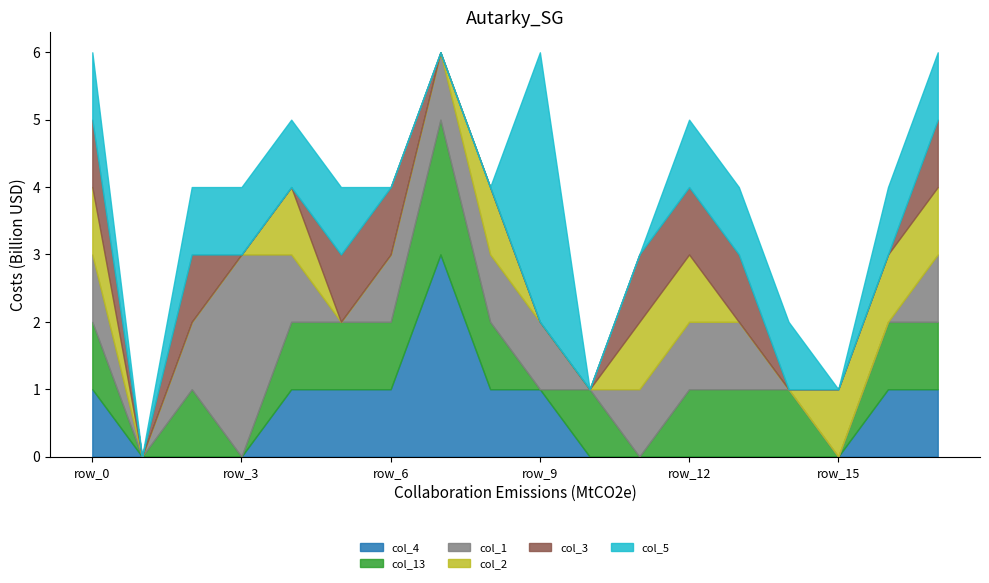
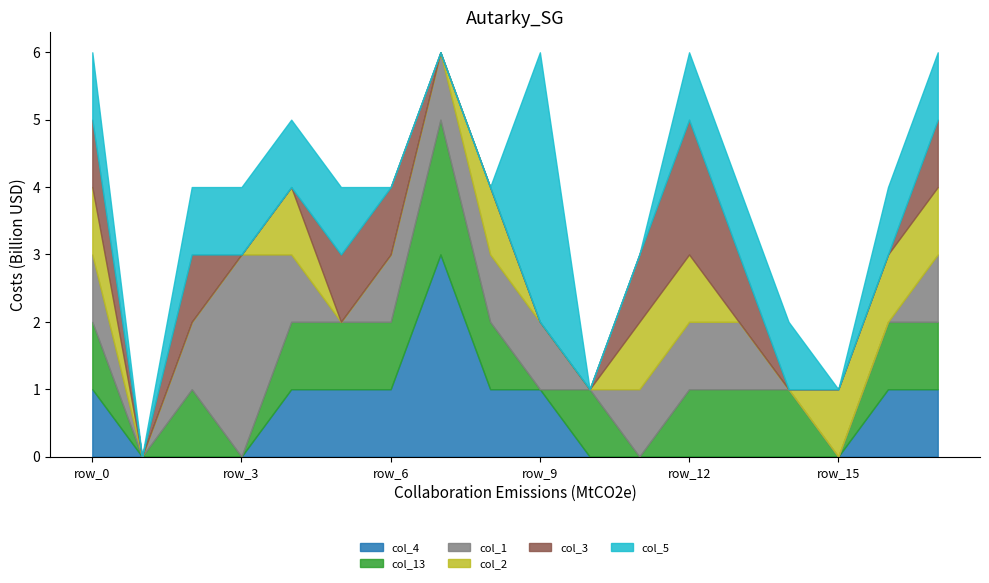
col_3, row_12: 1 -> 2
